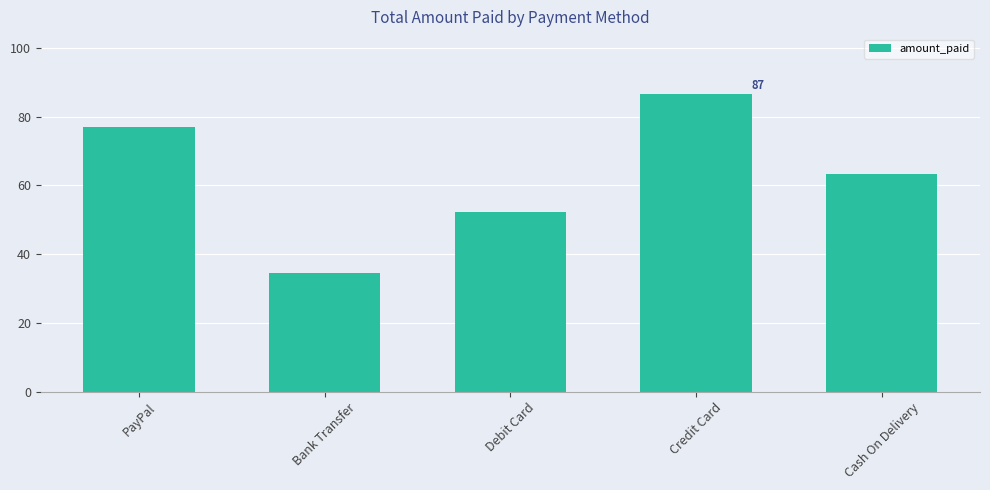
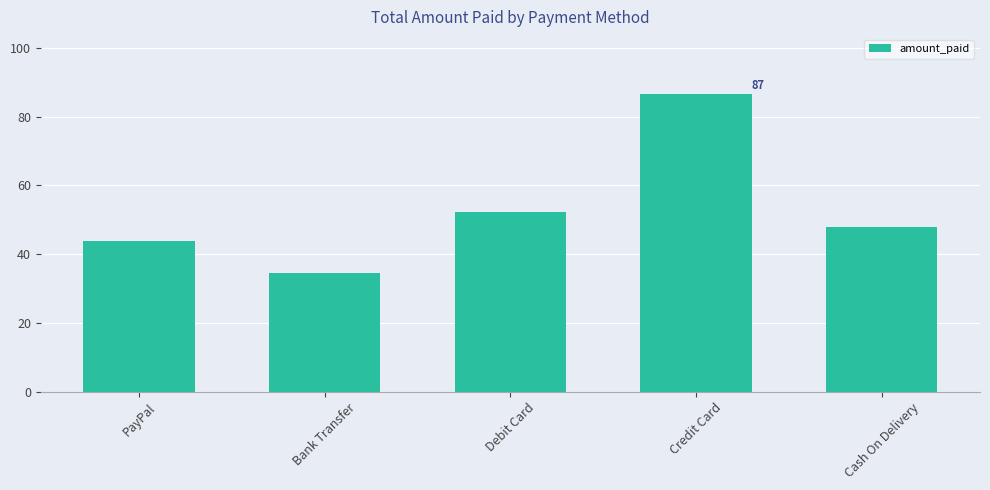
PayPal: 77 -> 44
Cash On Delivery: 63 -> 48
